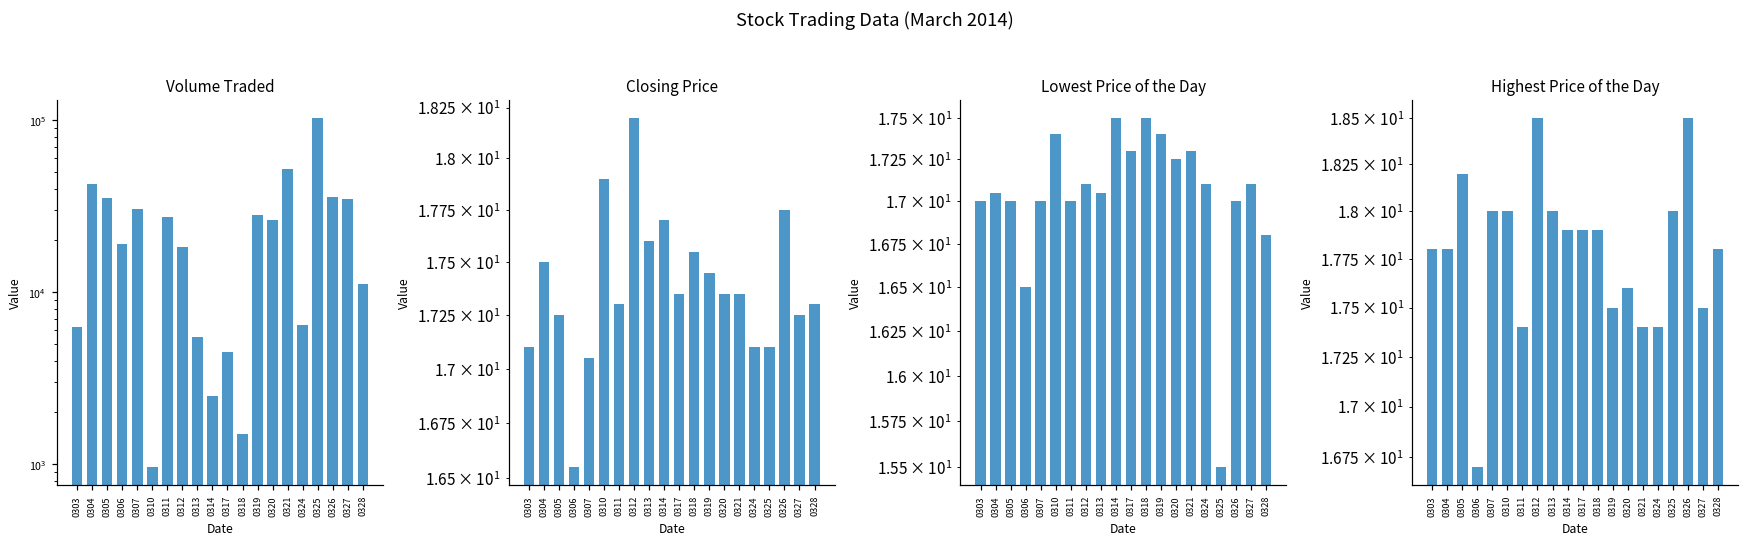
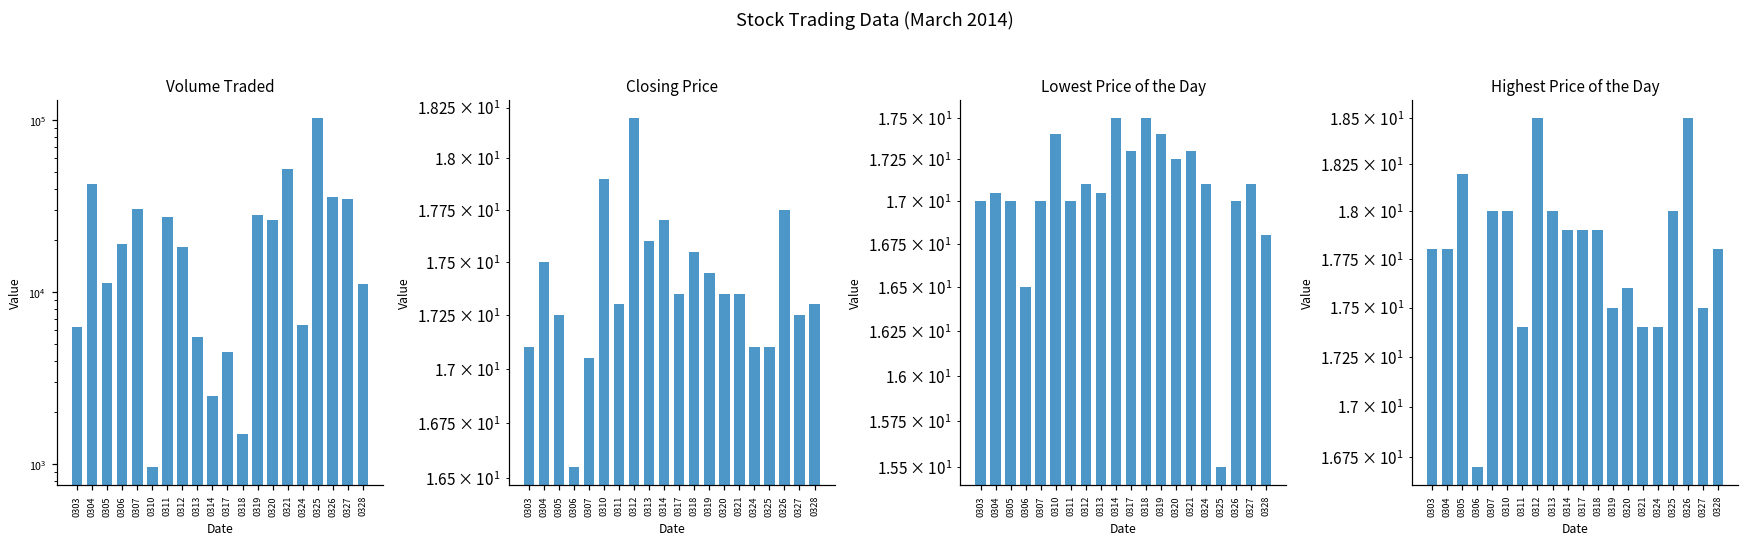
Volume Traded, 0305: 35000 -> 11000
